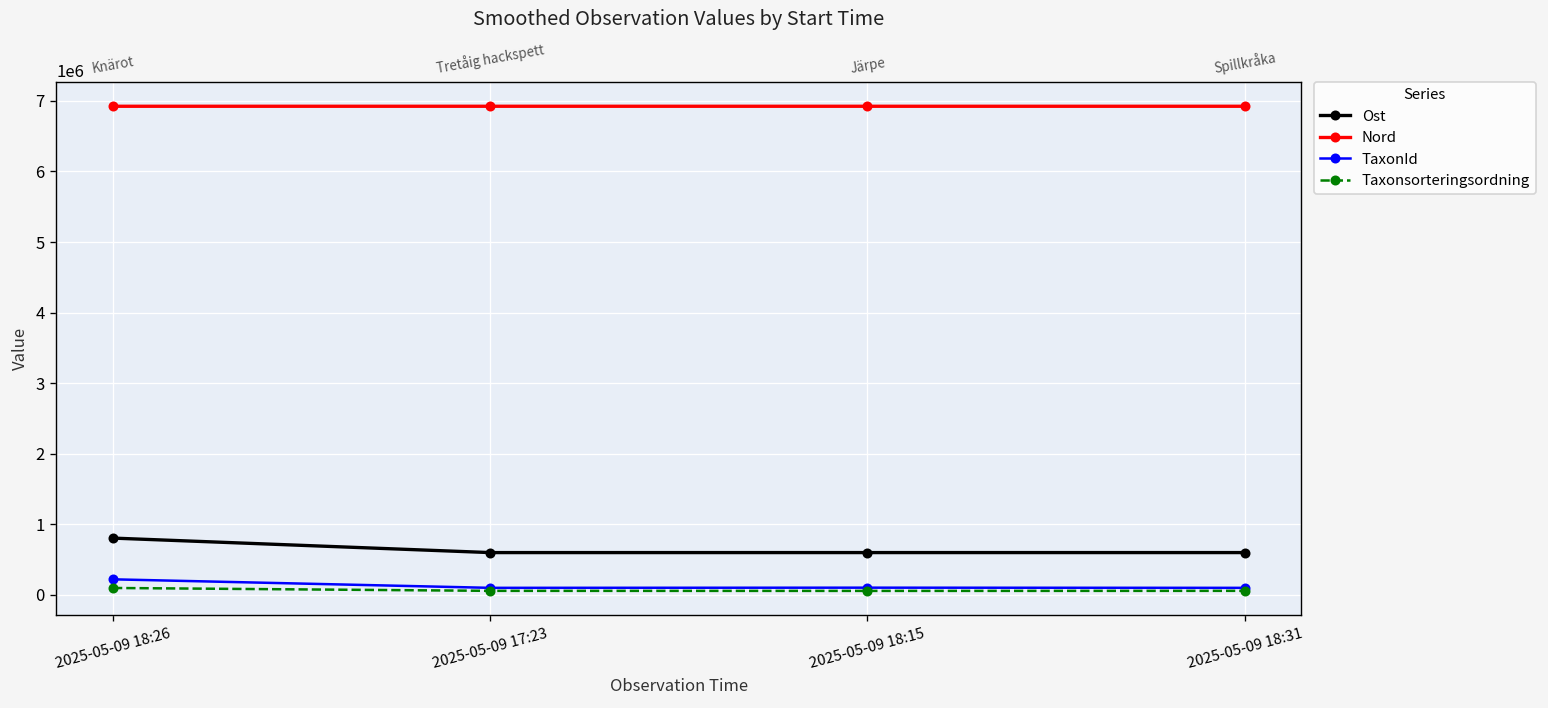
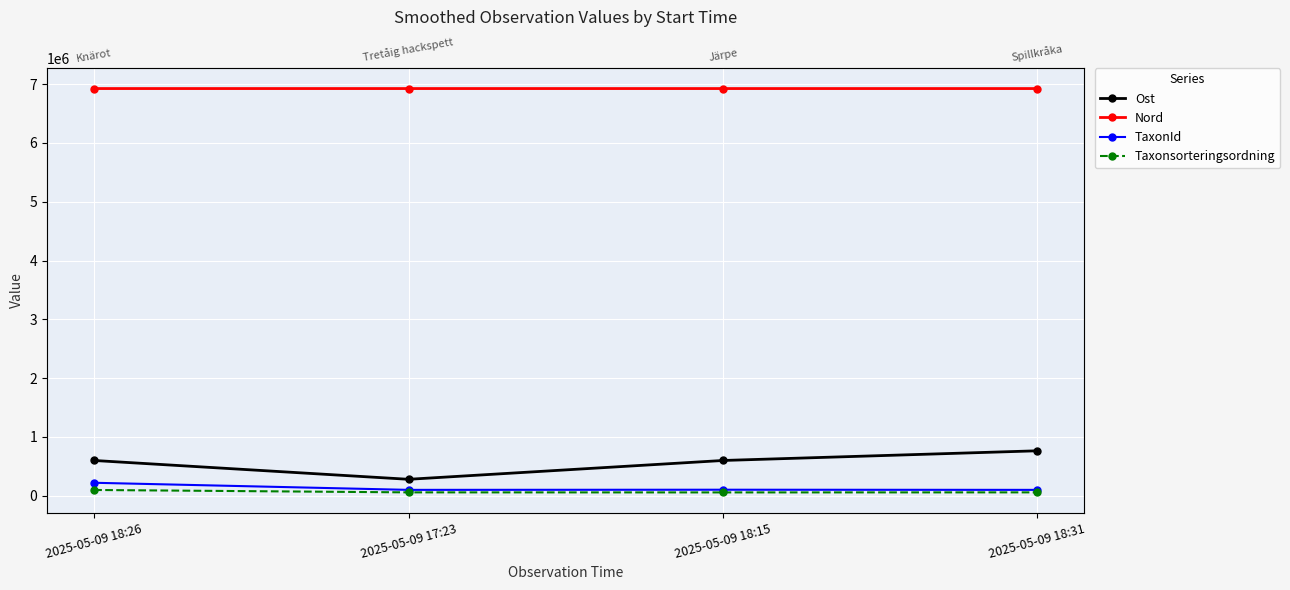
Ost, 2025-05-09 18:26: 800000 -> 600000
Ost, 2025-05-09 17:23: 600000 -> 300000
Ost, 2025-05-09 18:31: 600000 -> 800000
